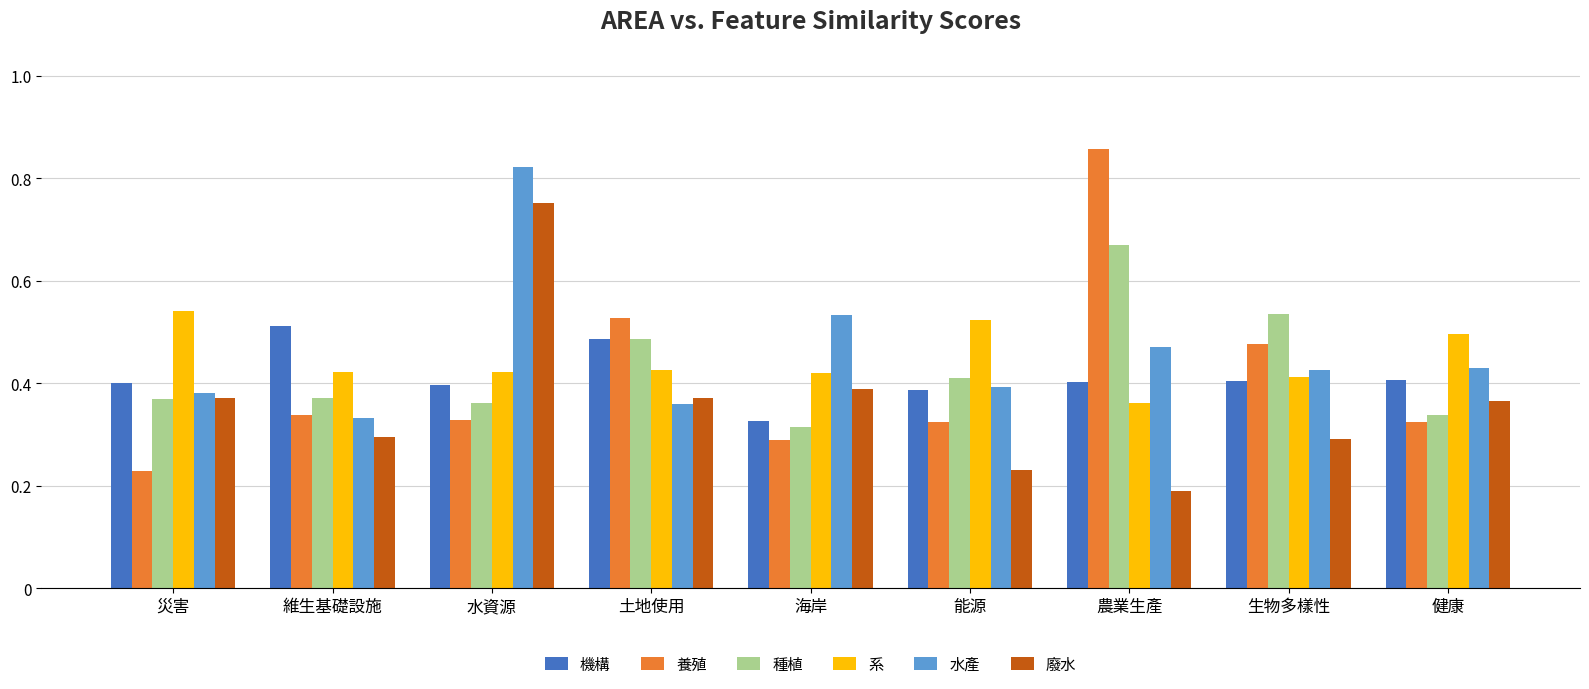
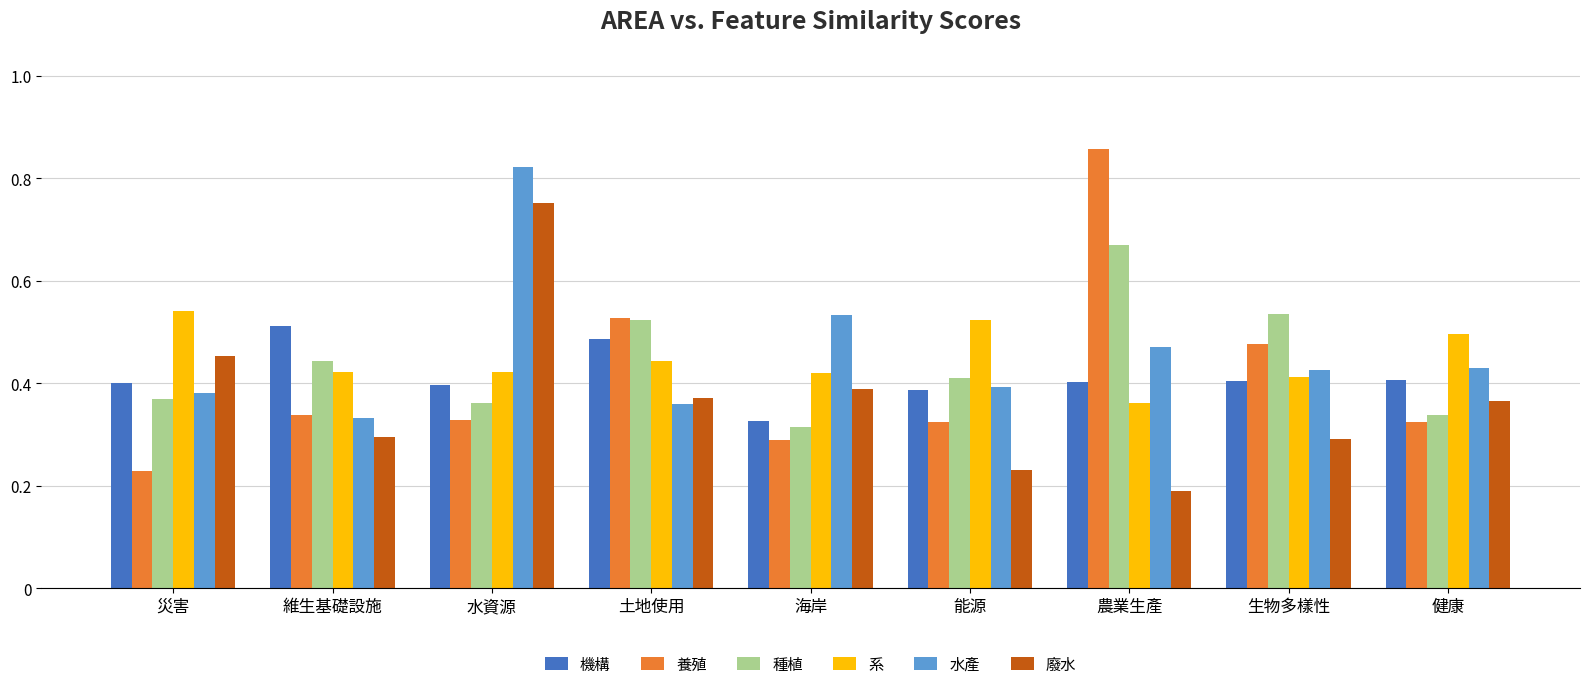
廢水, 災害: 0.37 -> 0.45
種植, 維生基礎設施: 0.37 -> 0.44
種植, 土地使用: 0.49 -> 0.52
系, 土地使用: 0.43 -> 0.44
